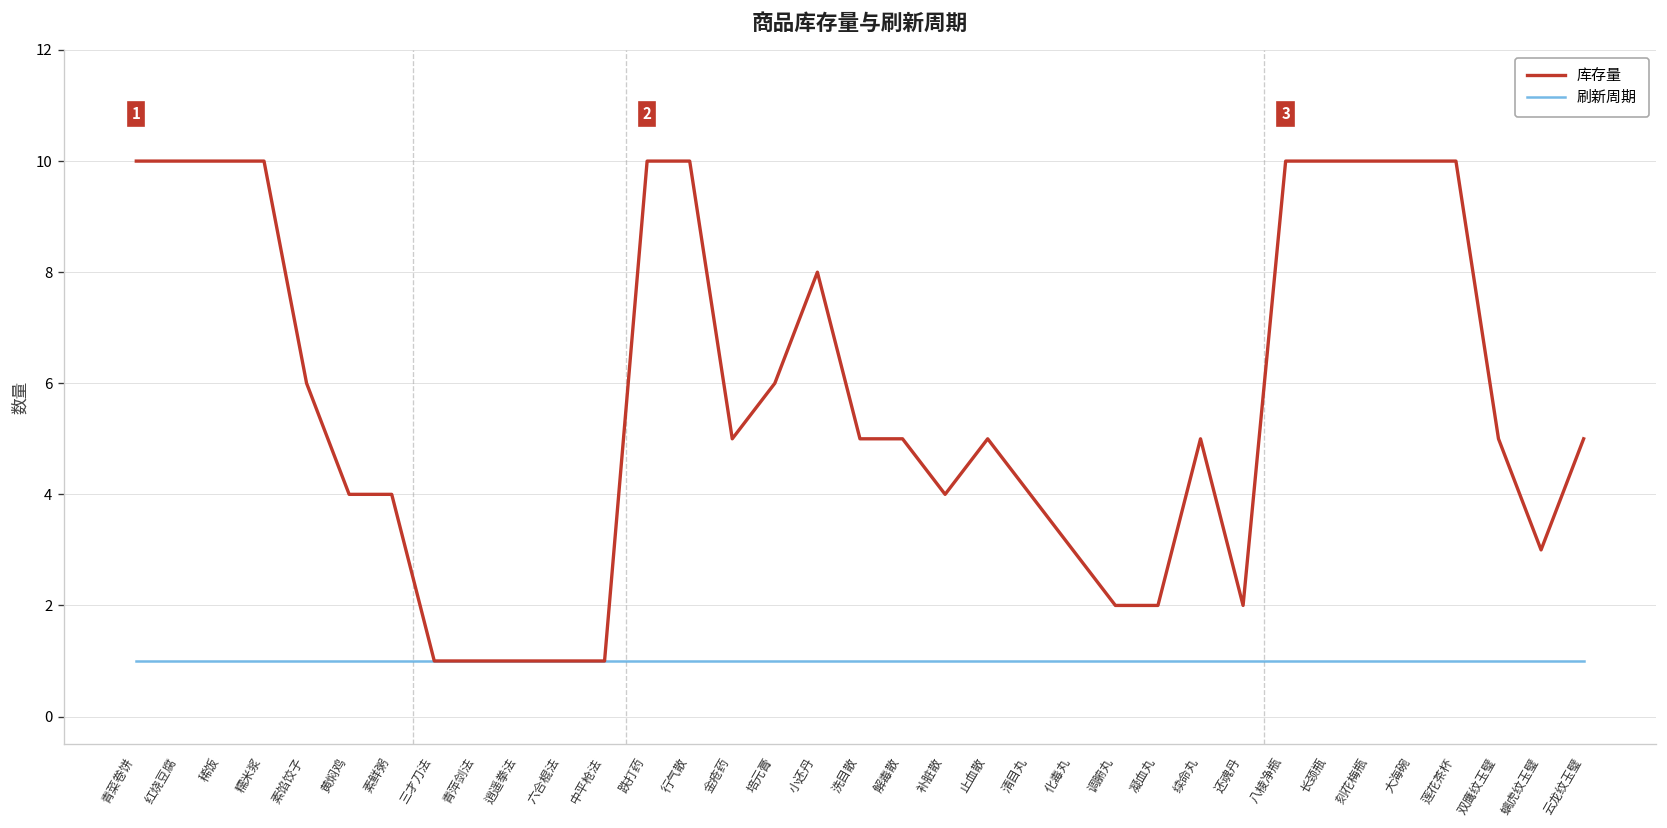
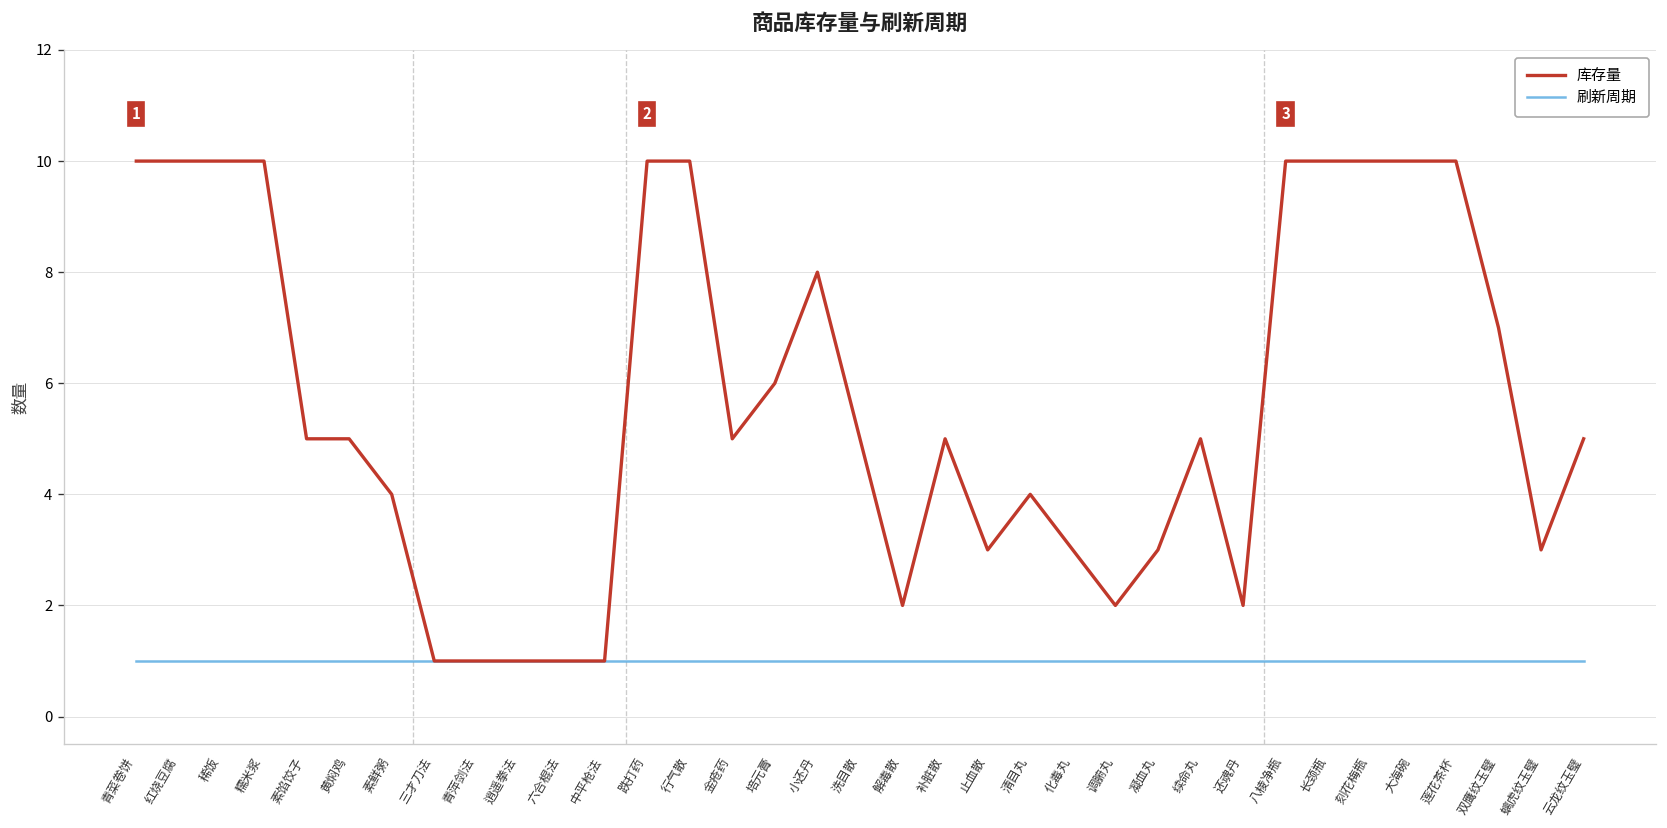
库存量, 素馅饺子: 6 -> 5
库存量, 黄焖鸡: 4 -> 5
库存量, 解毒散: 5 -> 2
库存量, 补脏散: 4 -> 5
库存量, 止血散: 5 -> 3
库存量, 凝血丸: 2 -> 3
库存量, 双鹰纹玉璧: 5 -> 7
